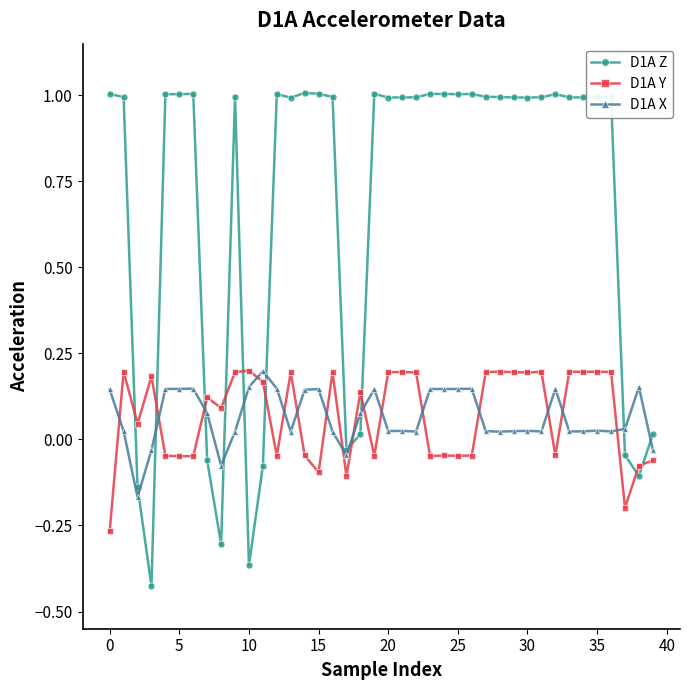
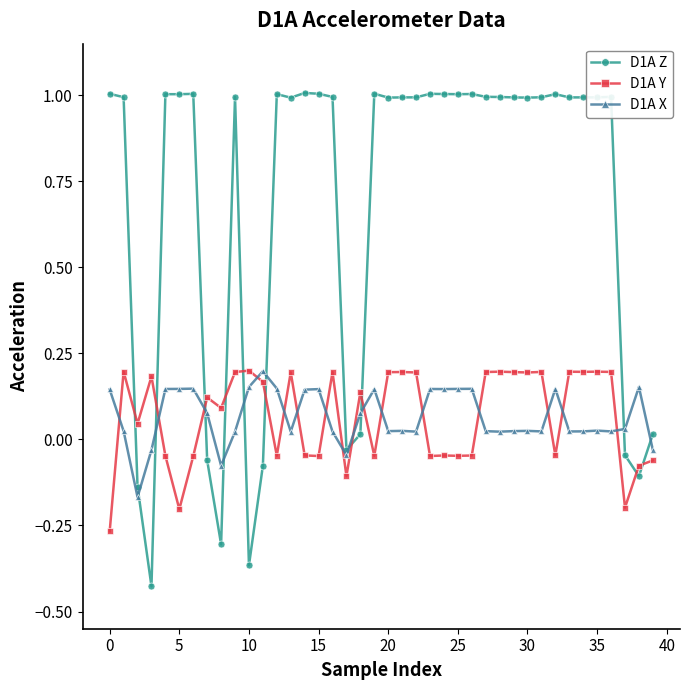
D1A Y, 5: -0.05 -> -0.20
D1A Y, 15: -0.10 -> -0.05
